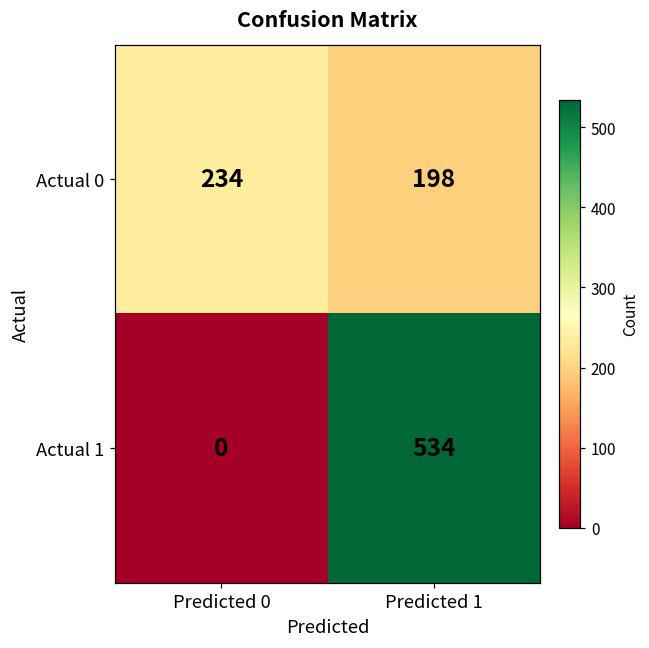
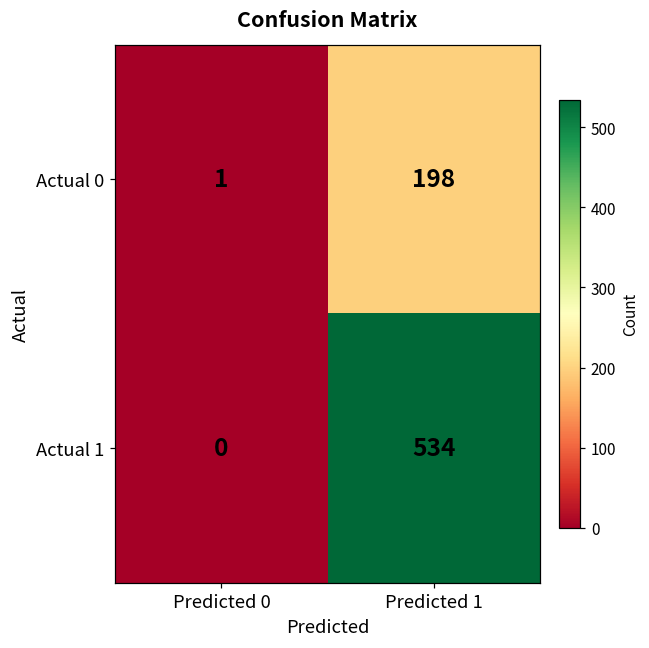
Actual 0, Predicted 0: 234 -> 1
